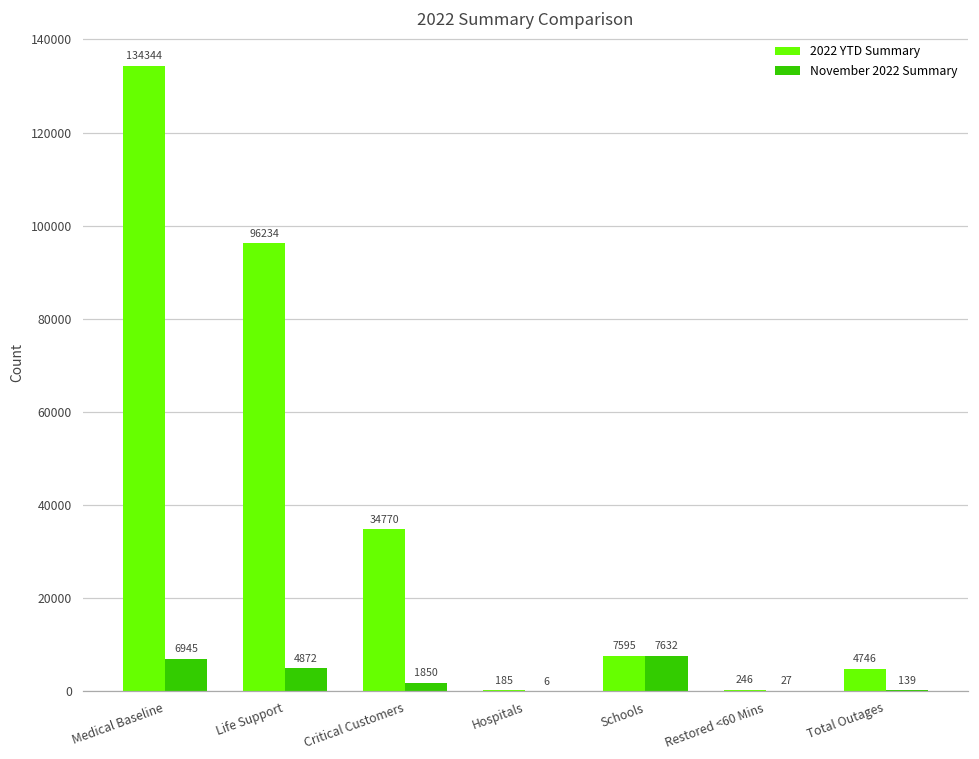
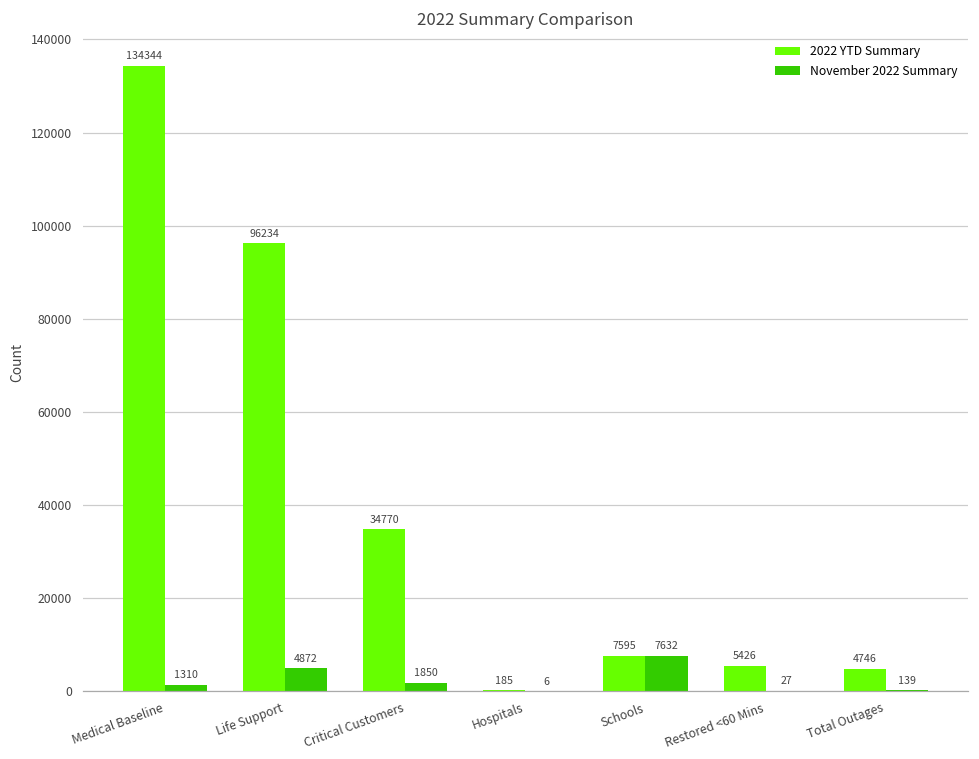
November 2022 Summary, Medical Baseline: 6945 -> 1310
2022 YTD Summary, Restored <60 Mins: 246 -> 5426
